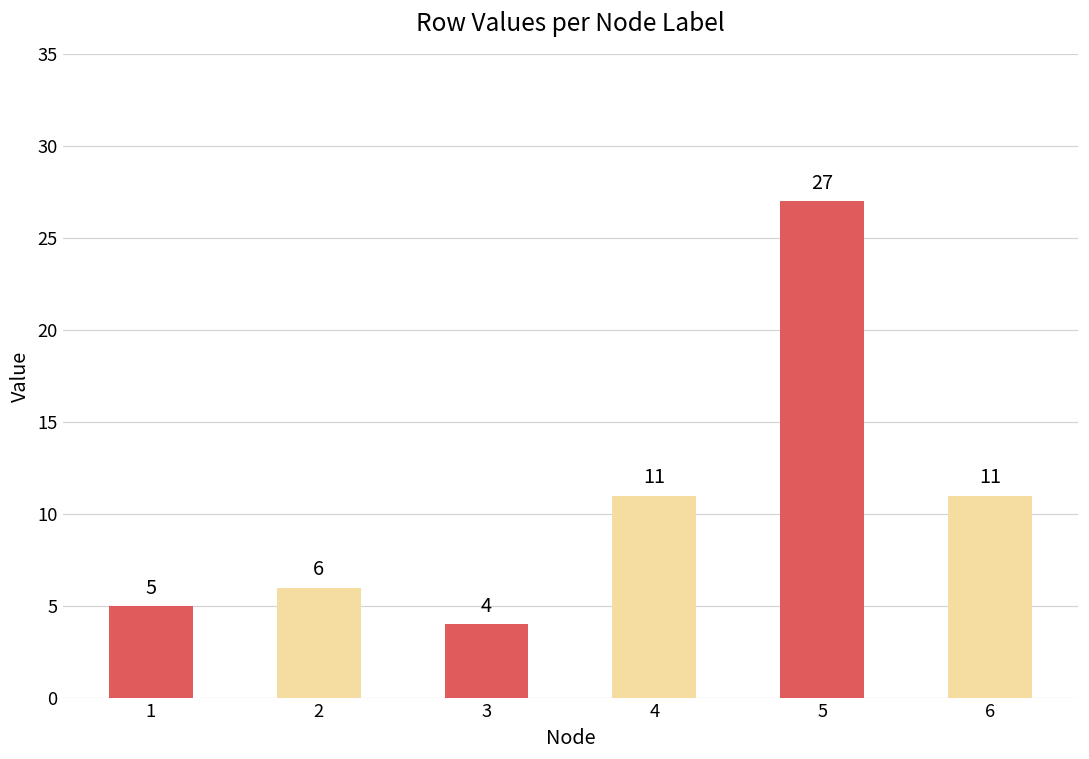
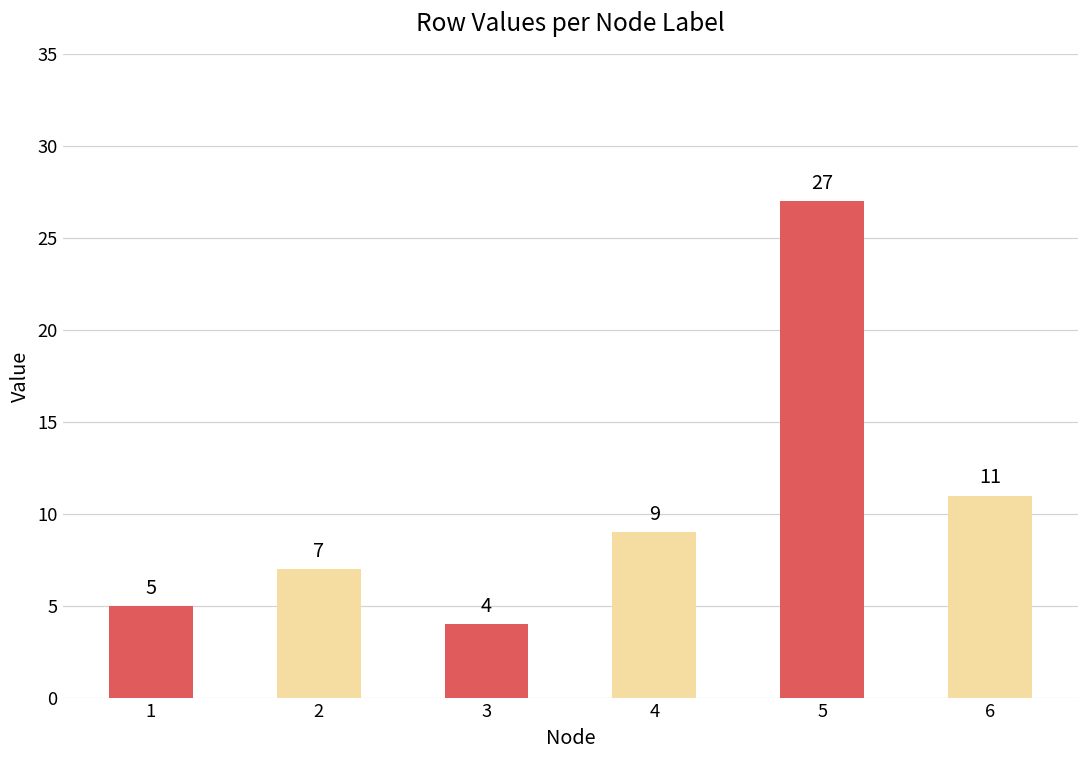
2: 6 -> 7
4: 11 -> 9
